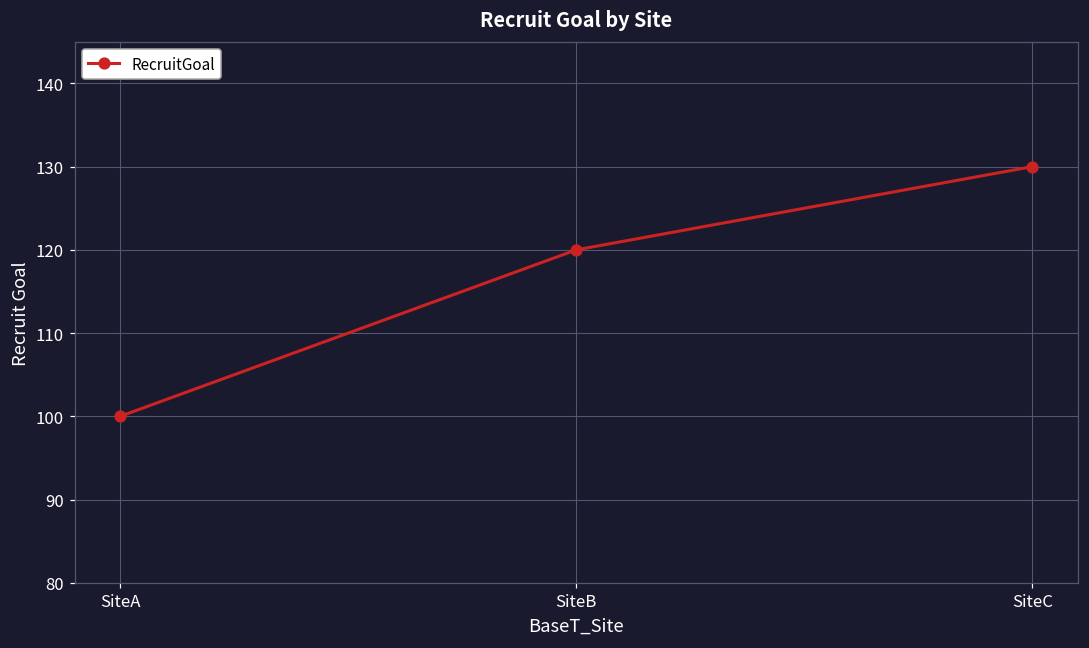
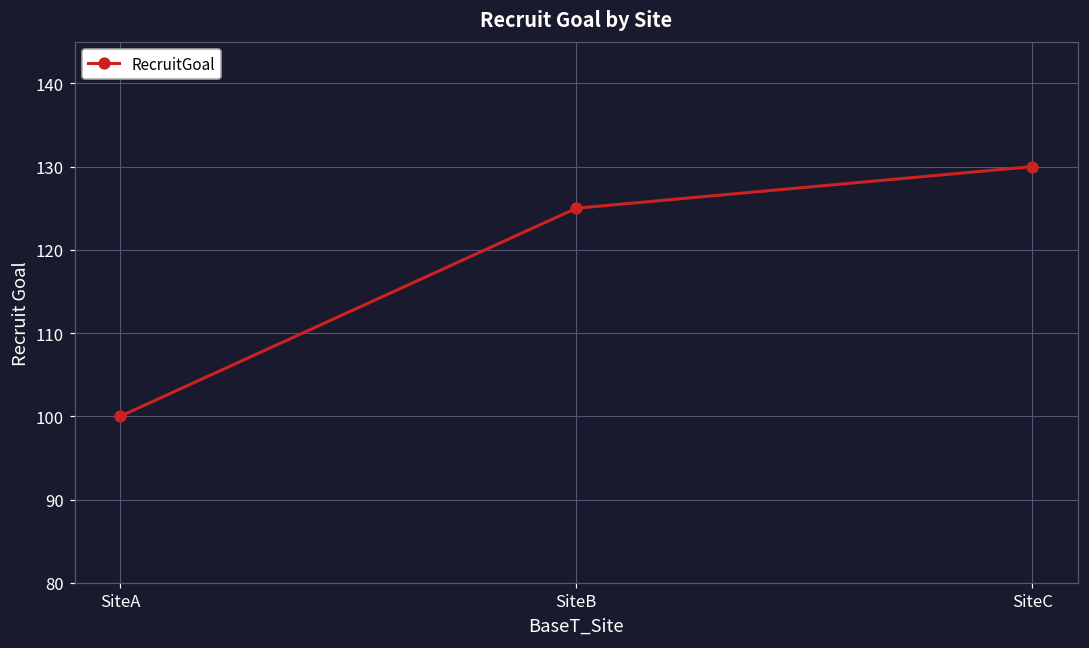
SiteB: 120 -> 125
